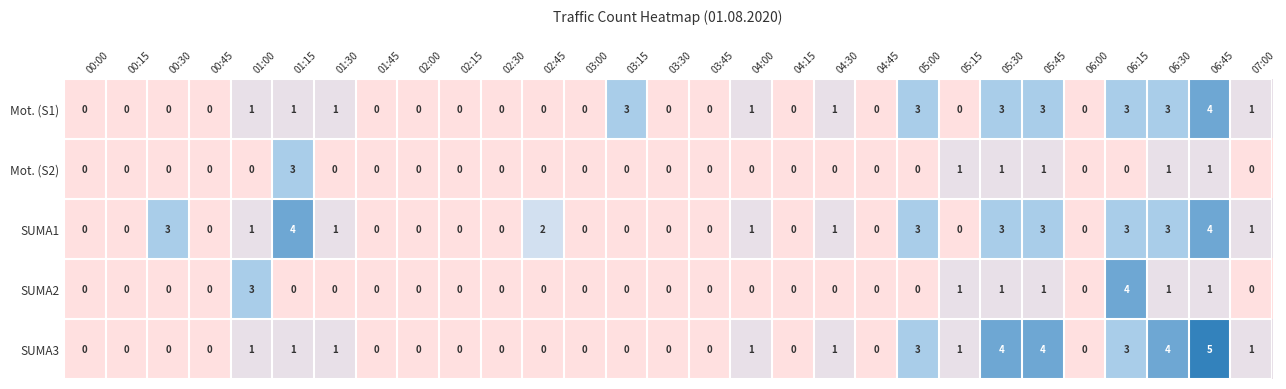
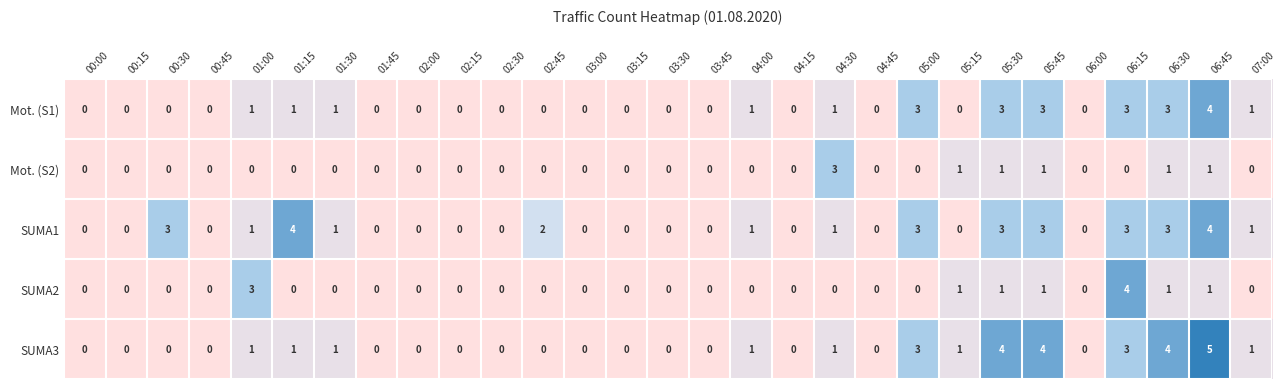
Mot. (S1), 03:15: 3 -> 0
Mot. (S2), 01:15: 3 -> 0
Mot. (S2), 04:30: 0 -> 3
